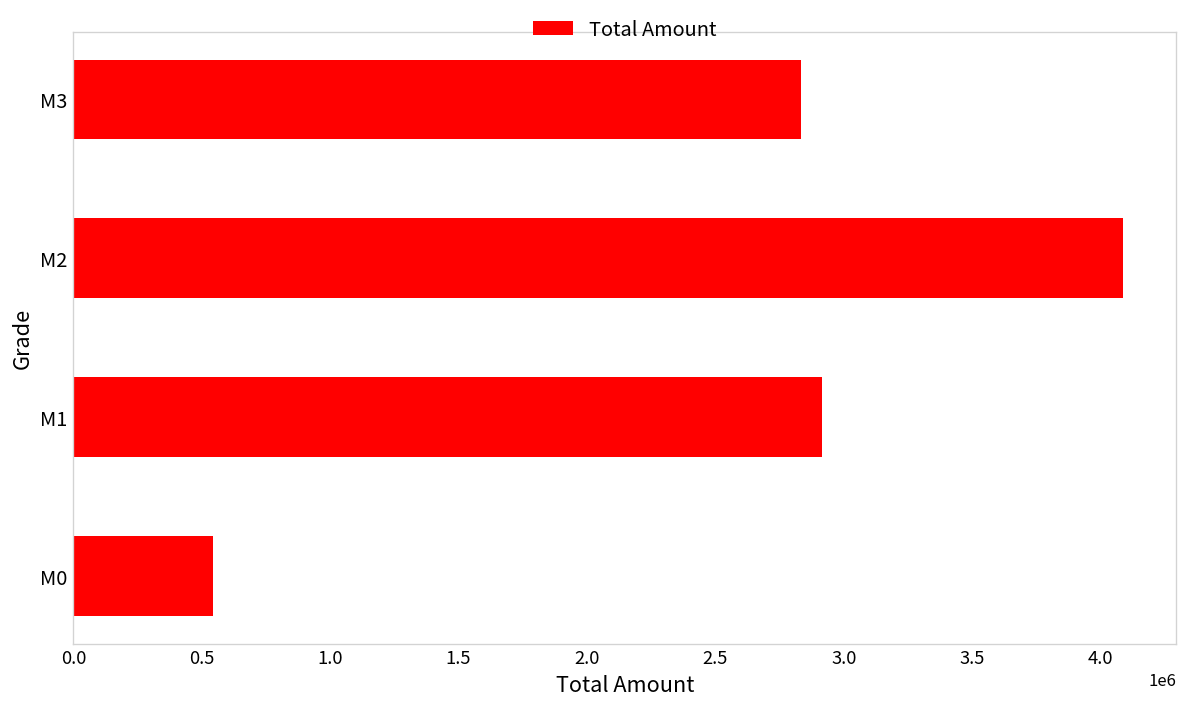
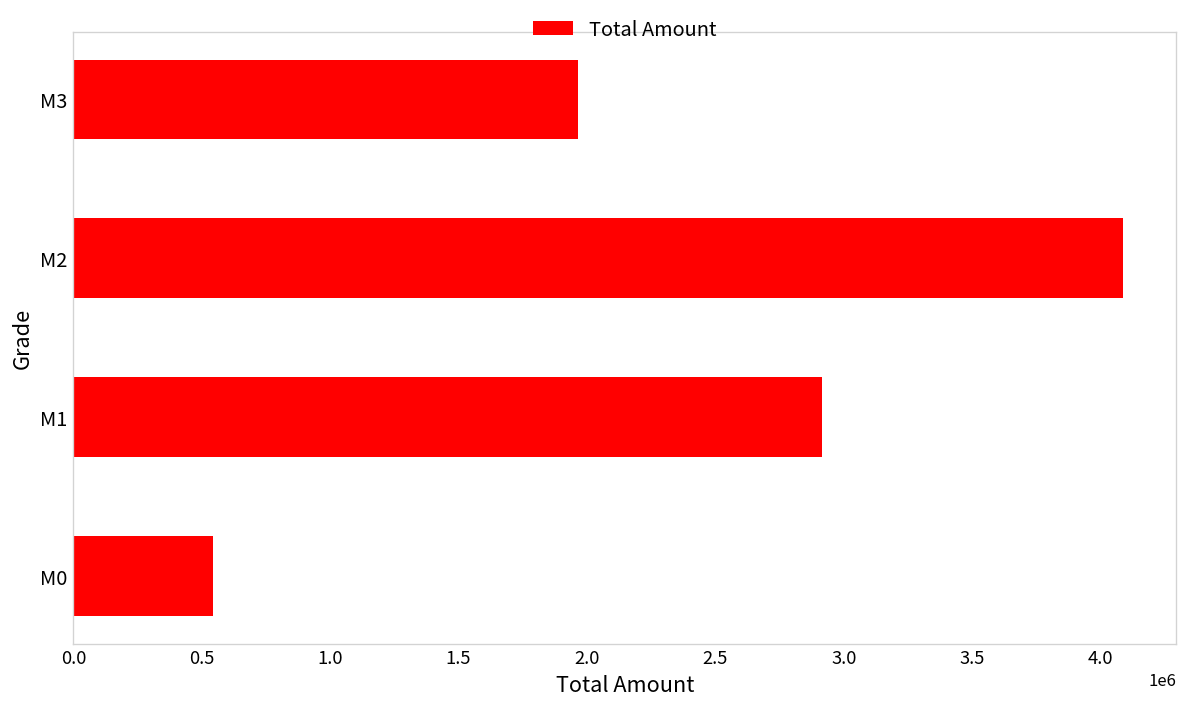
M3: 2830000 -> 1970000
